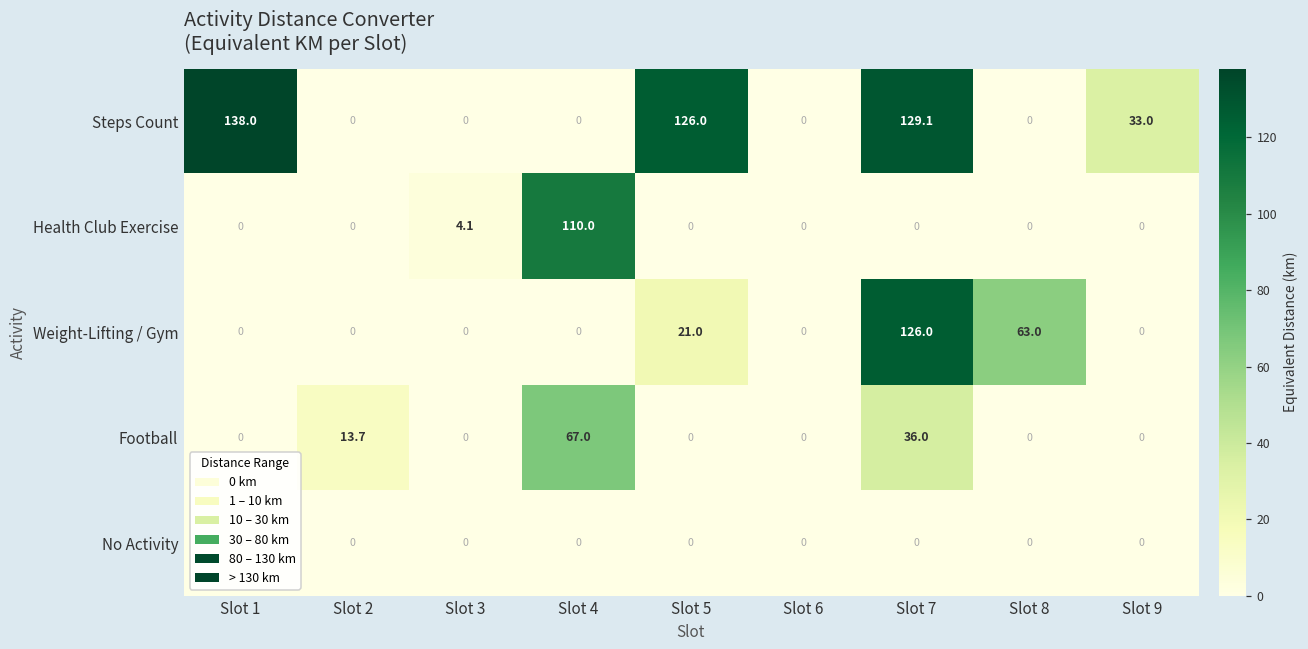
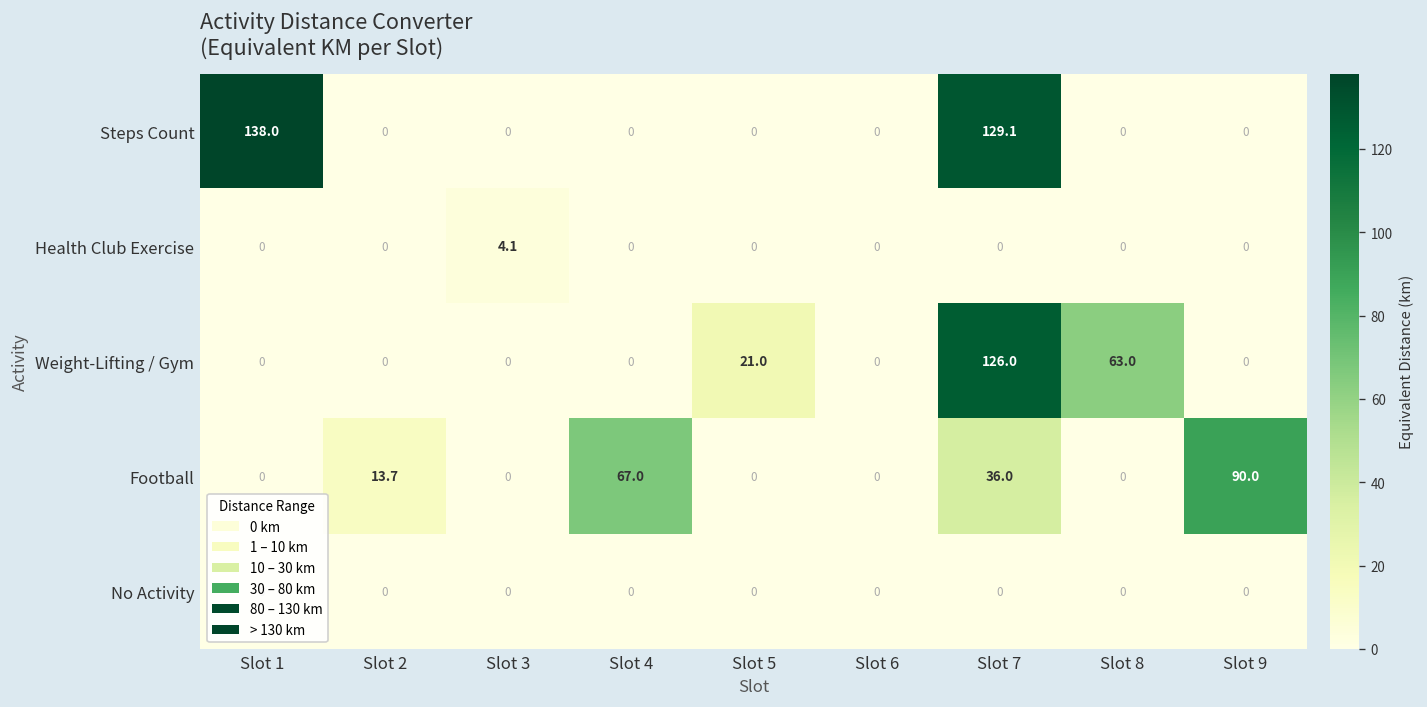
Steps Count, Slot 5: 126.0 -> 0
Steps Count, Slot 9: 33.0 -> 0
Health Club Exercise, Slot 4: 110.0 -> 0
Football, Slot 9: 0 -> 90.0
